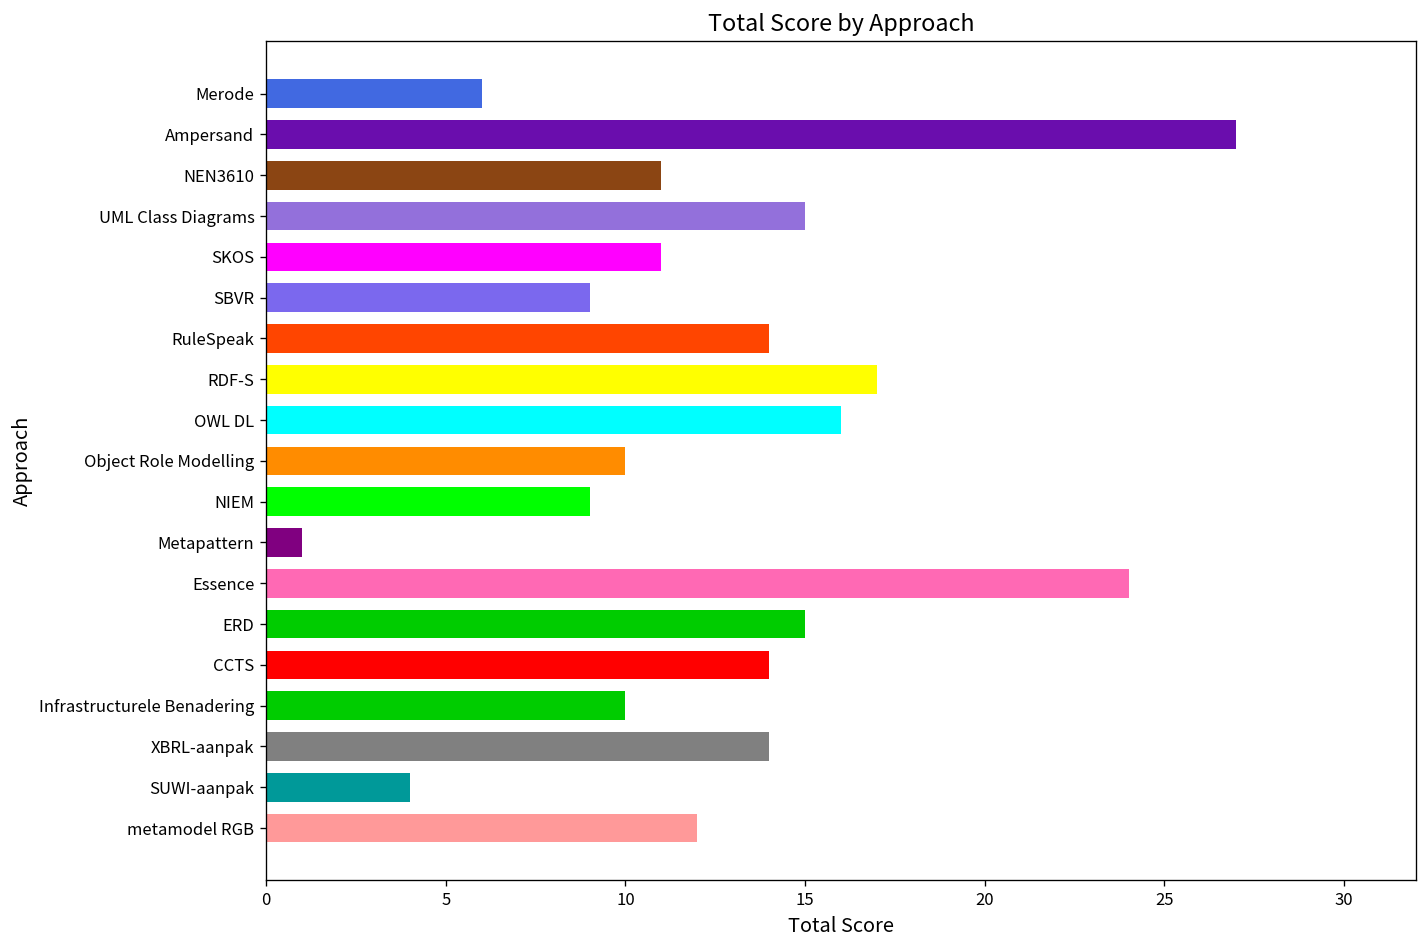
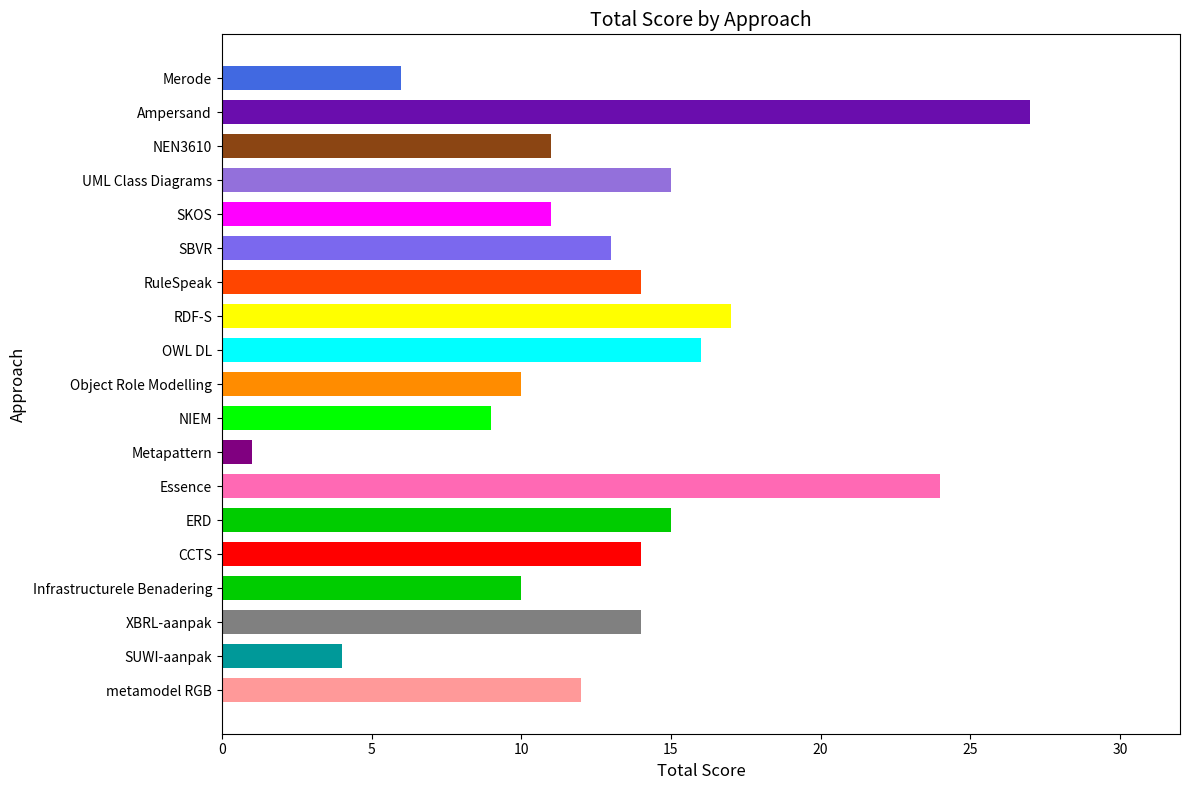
SBVR: 9 -> 13
